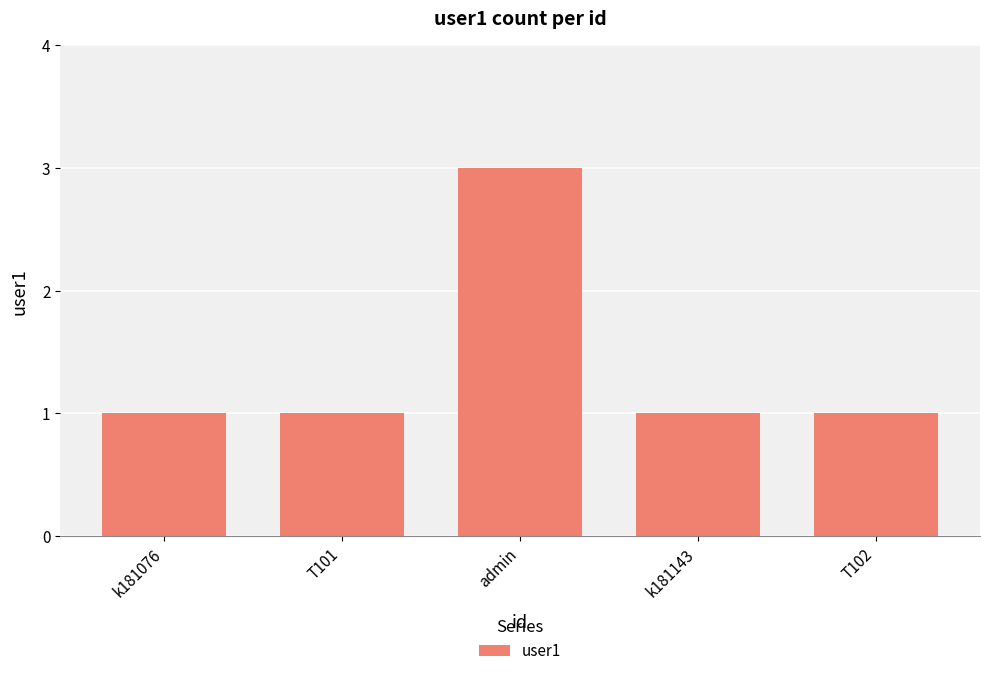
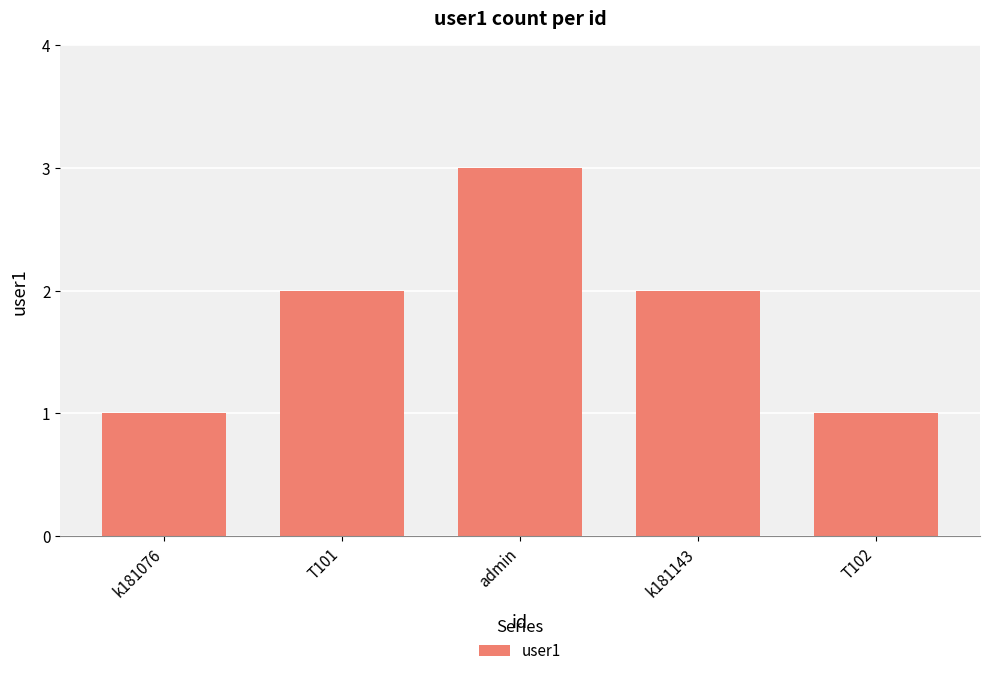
T101: 1 -> 2
k181143: 1 -> 2
